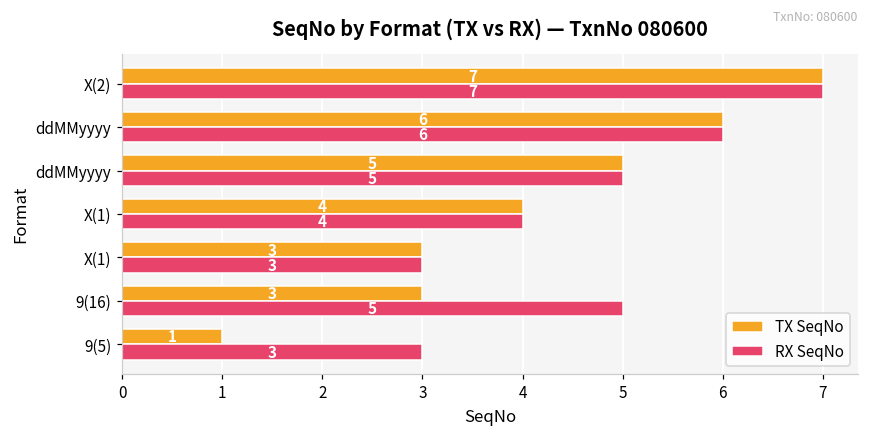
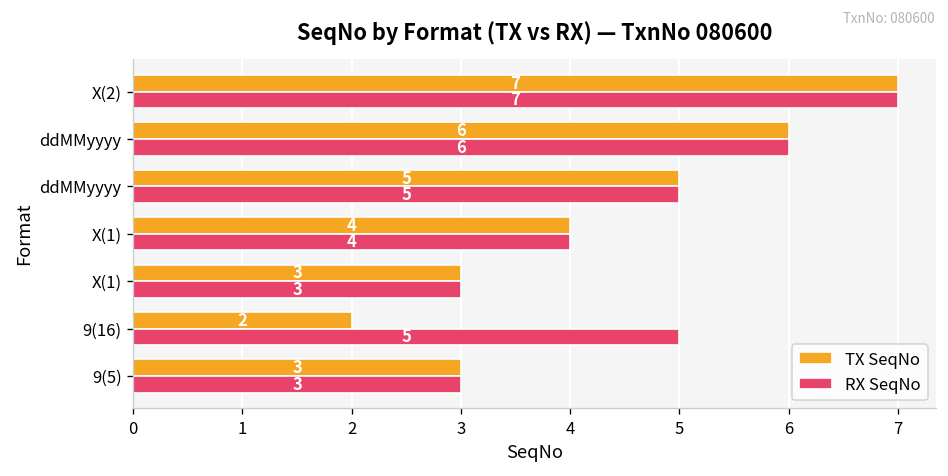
TX SeqNo, 9(16): 3 -> 2
TX SeqNo, 9(5): 1 -> 3
